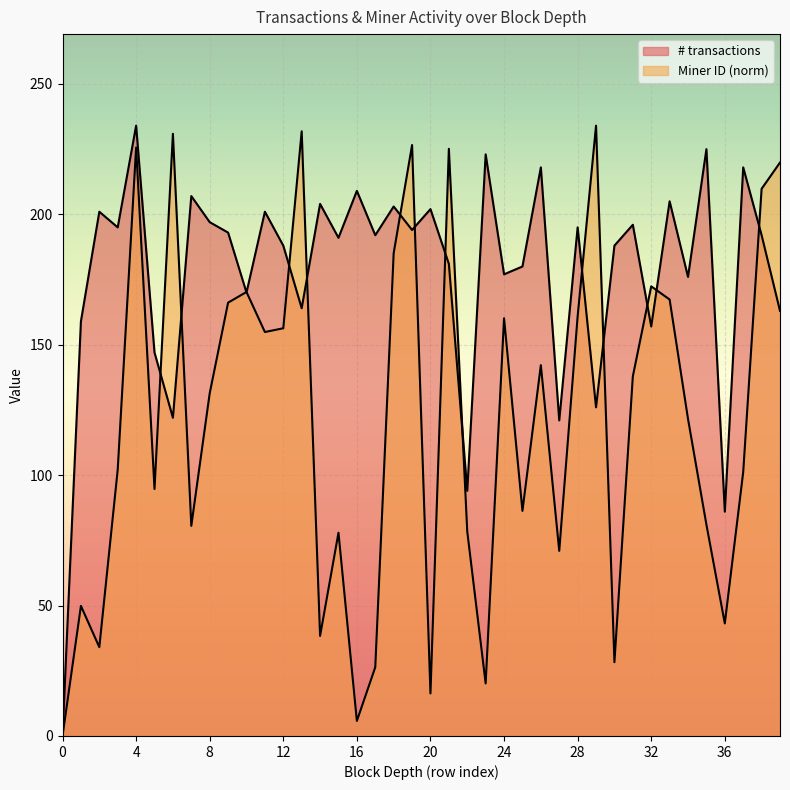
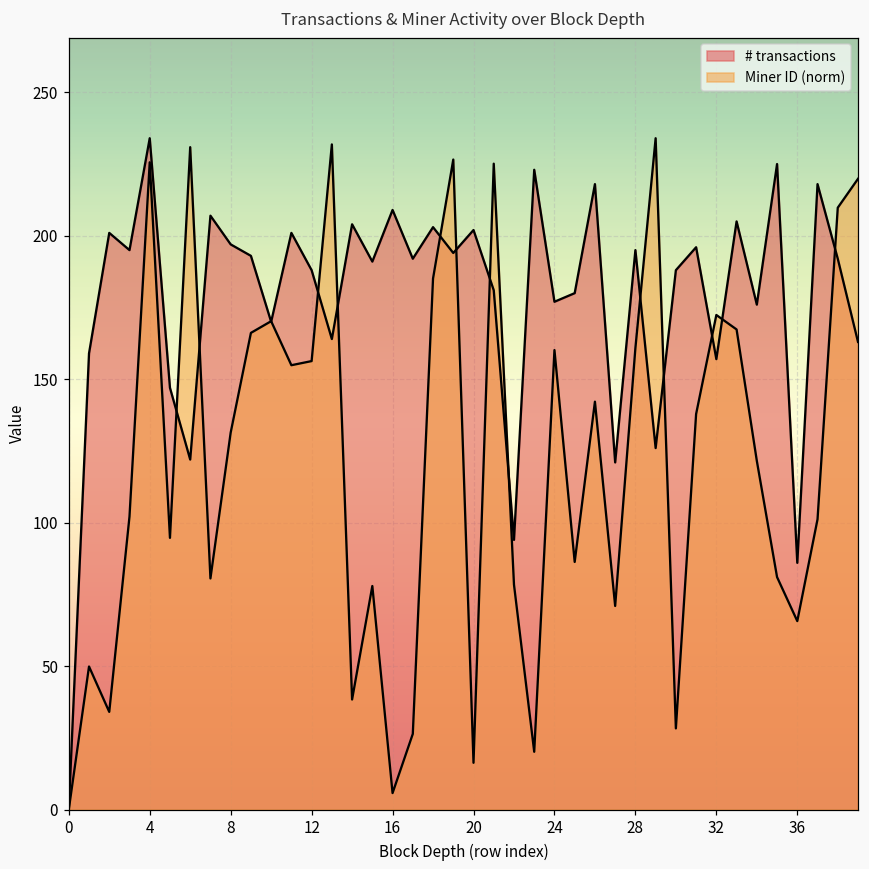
Miner ID (norm), 36: 43 -> 66
